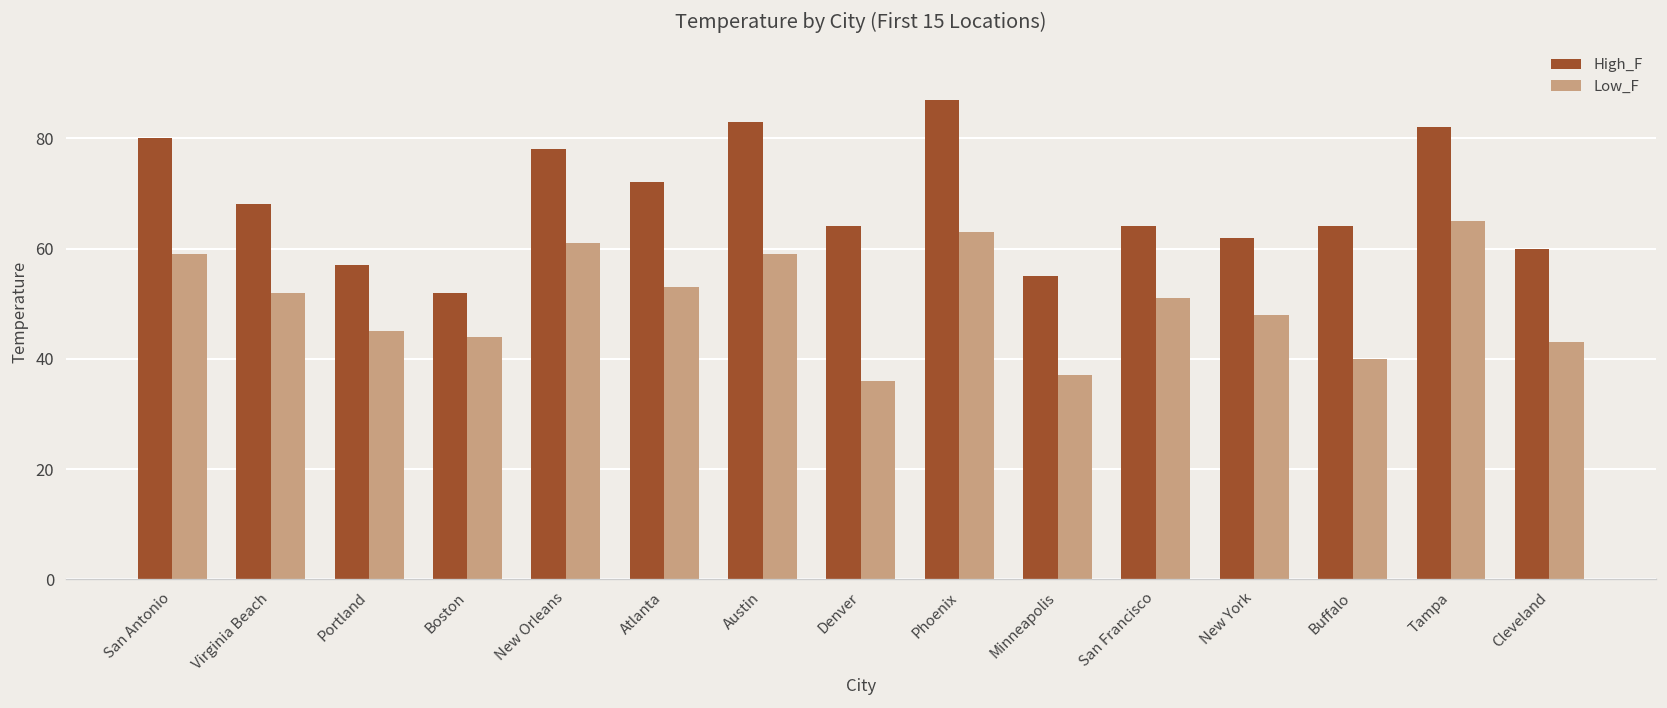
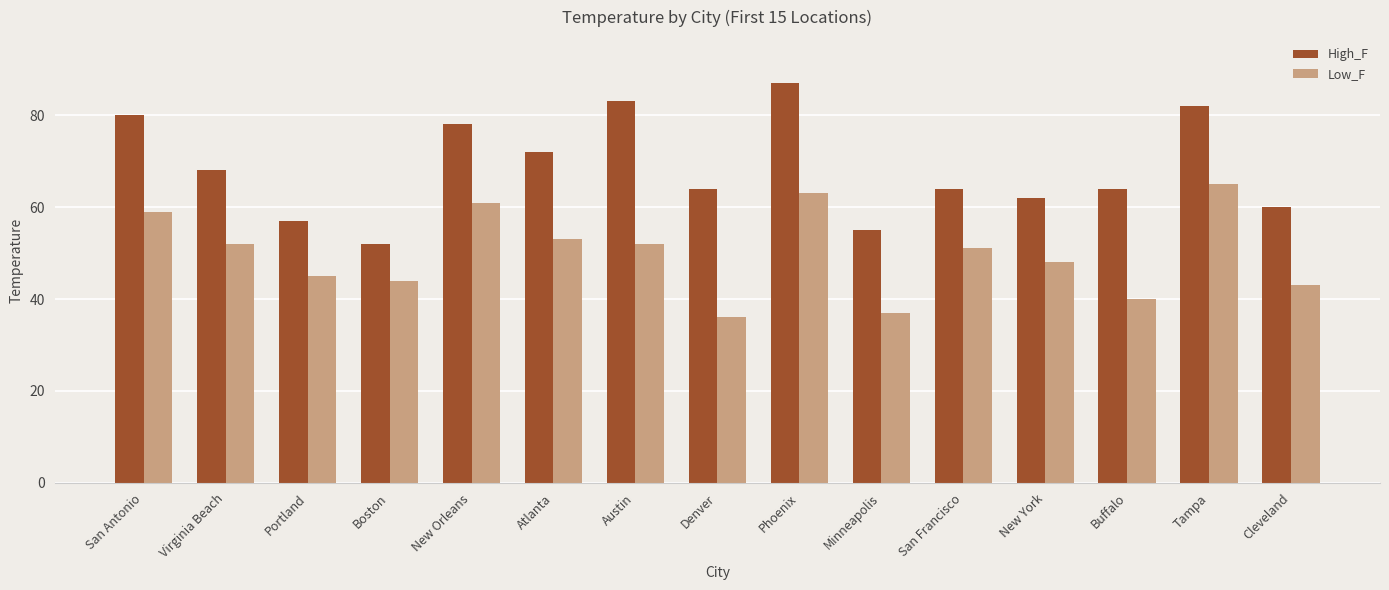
Low_F, Austin: 59 -> 52
